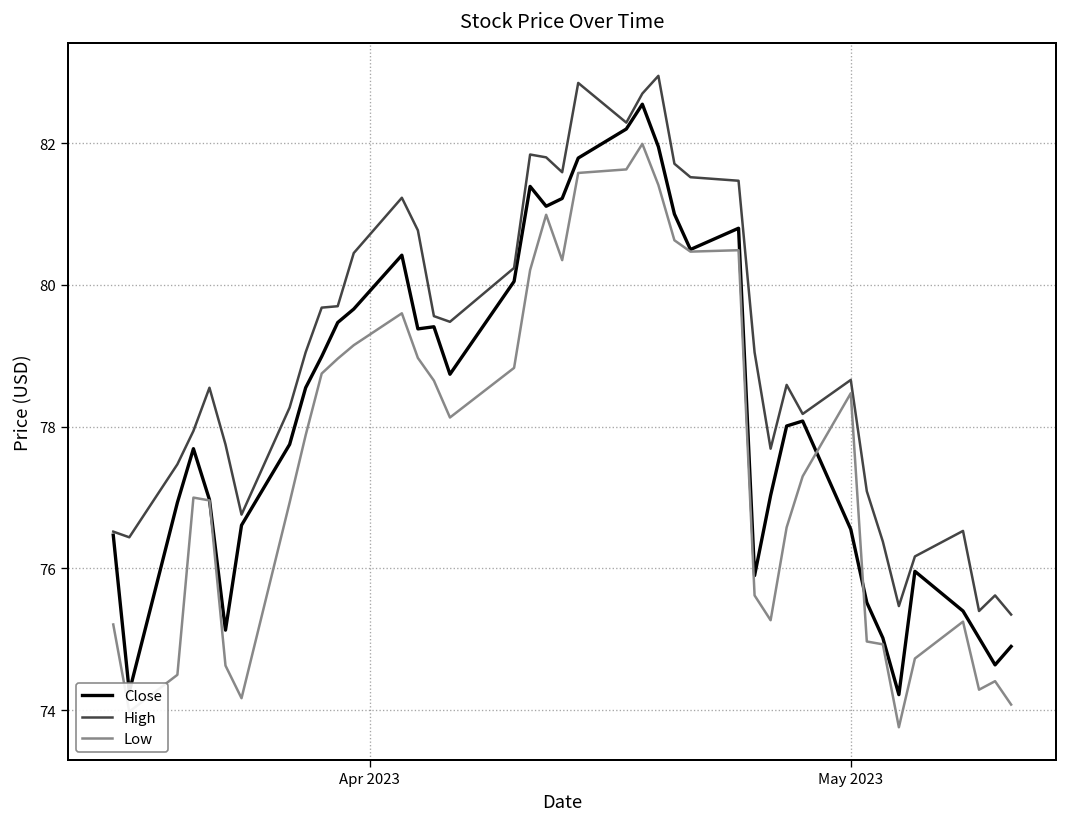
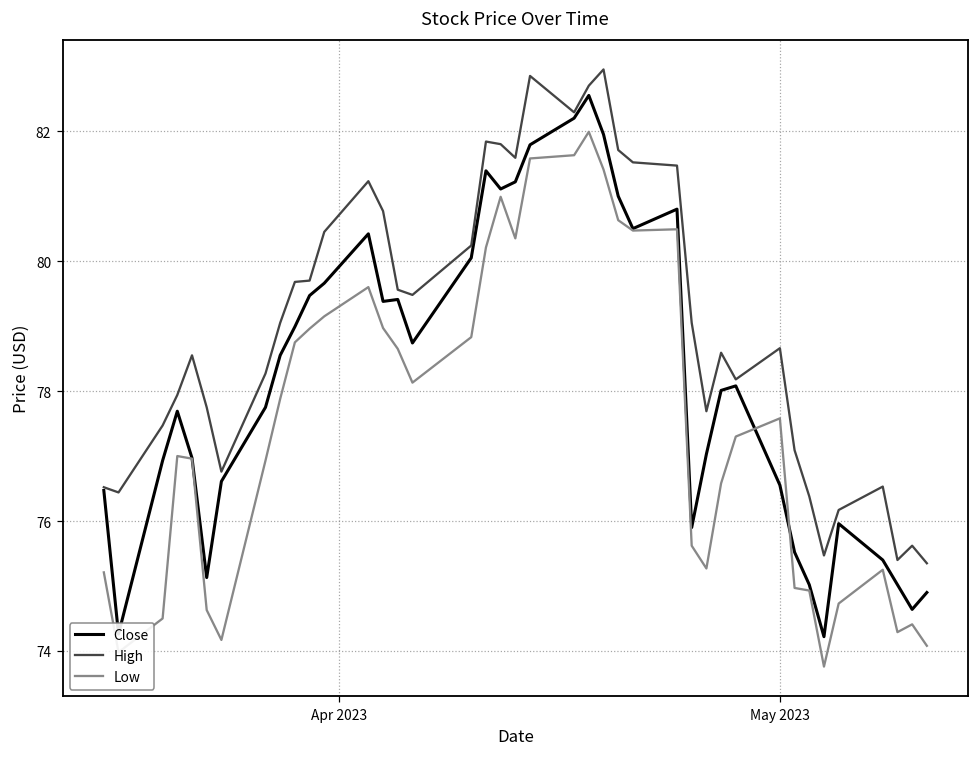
Low, May 2023: 78.5 -> 77.6
